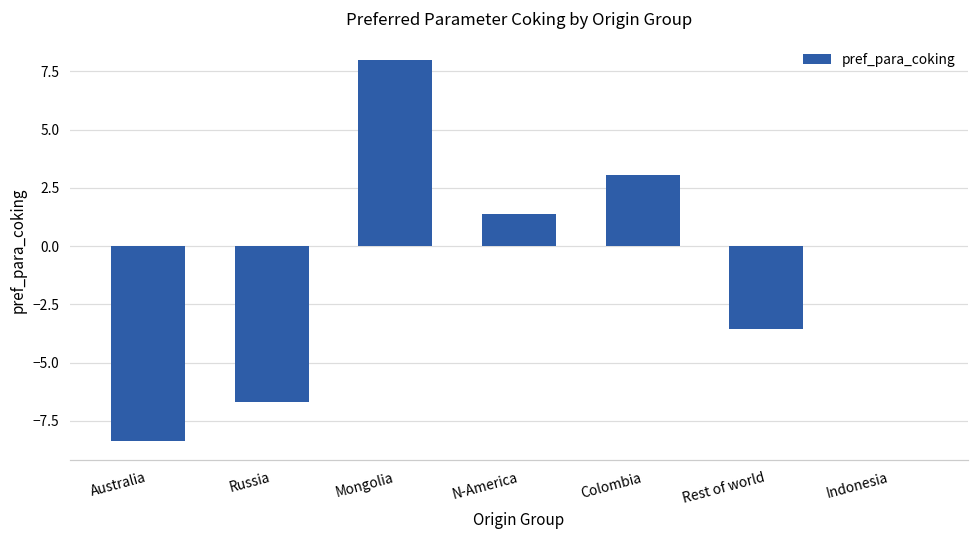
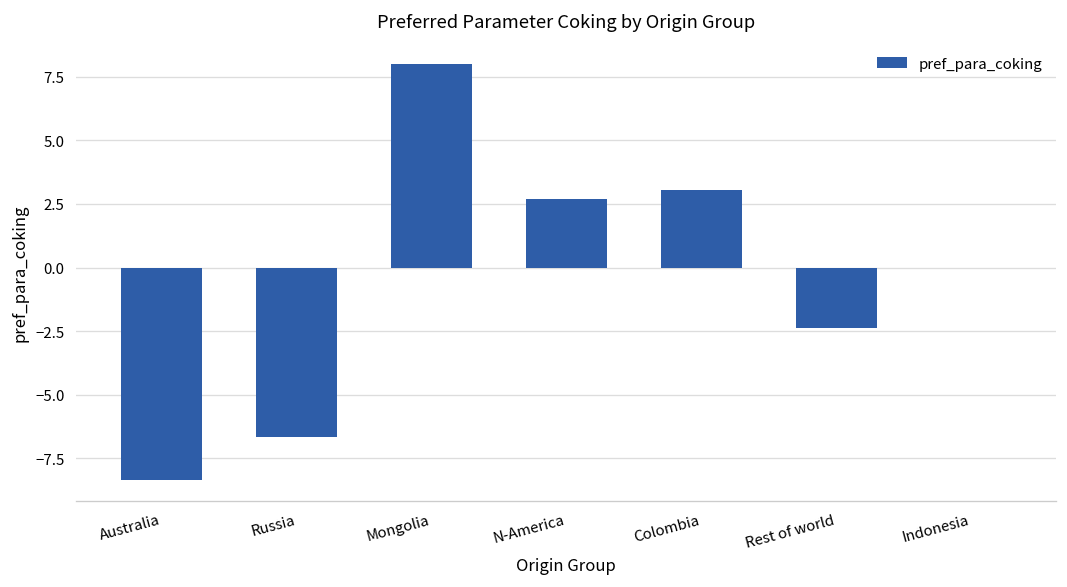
N-America: 1.4 -> 2.7
Rest of world: -3.5 -> -2.4
